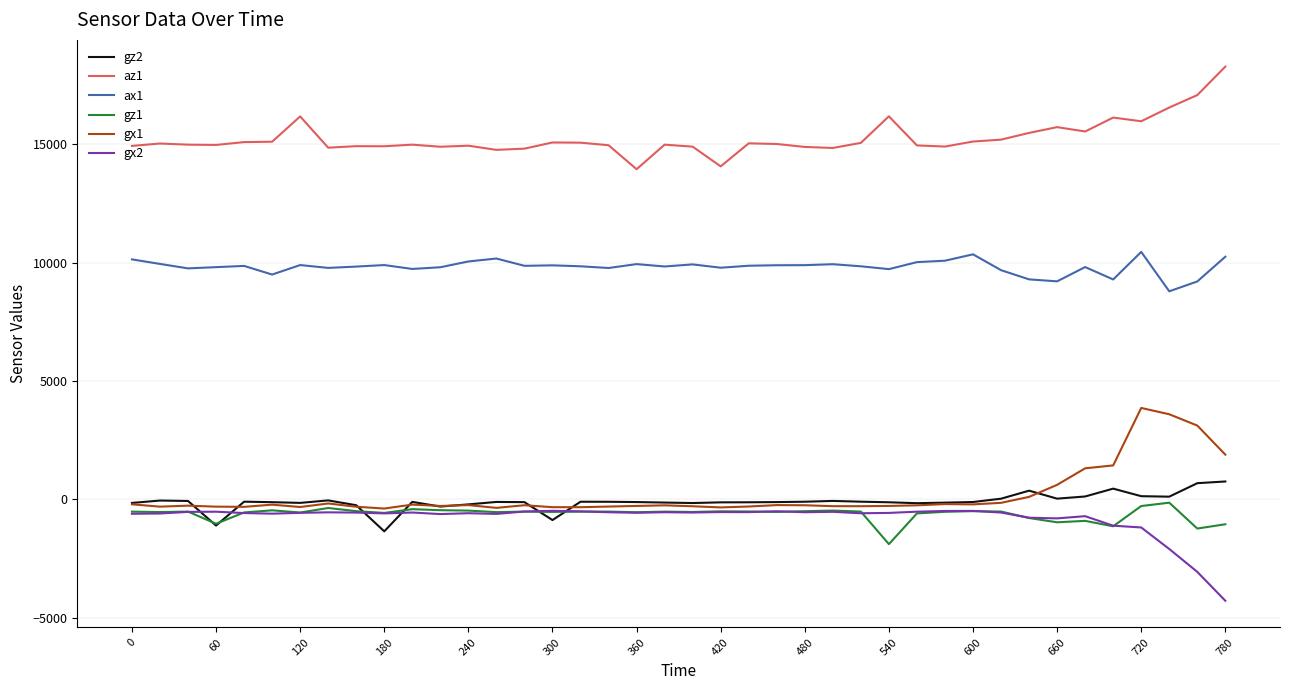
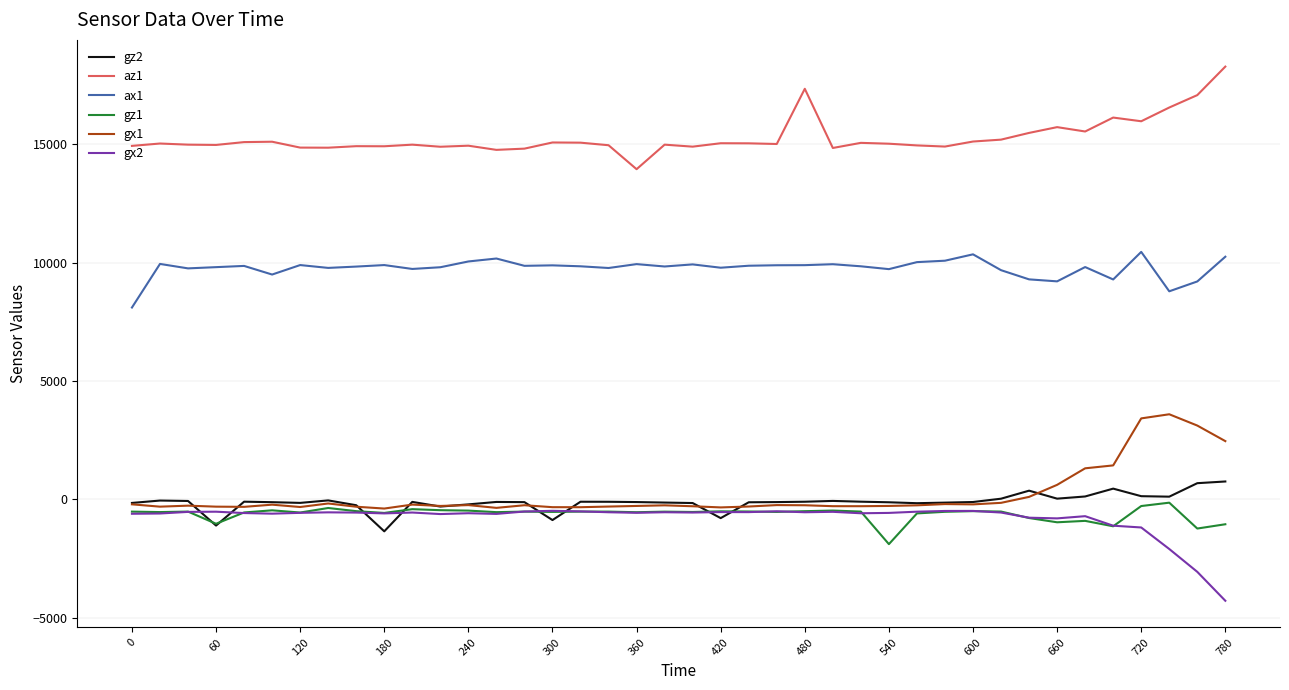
ax1, 0: 10100 -> 8100
az1, 120: 16200 -> 14900
gz2, 420: -100 -> -800
az1, 420: 14100 -> 15000
az1, 480: 14900 -> 17300
az1, 540: 16200 -> 15000
gx1, 720: 3900 -> 3400
gx1, 780: 1900 -> 2500
